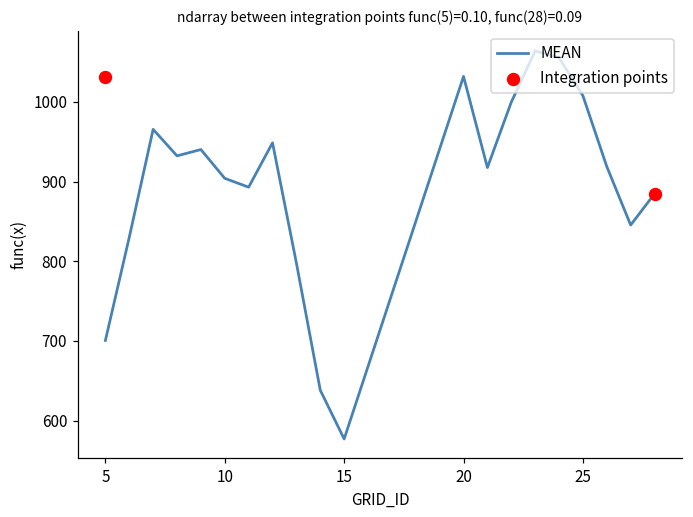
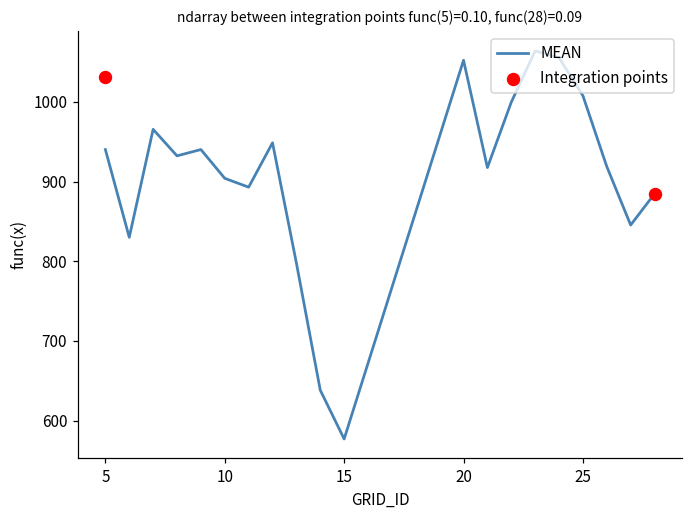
MEAN, 5: 700 -> 940
MEAN, 20: 1030 -> 1050
